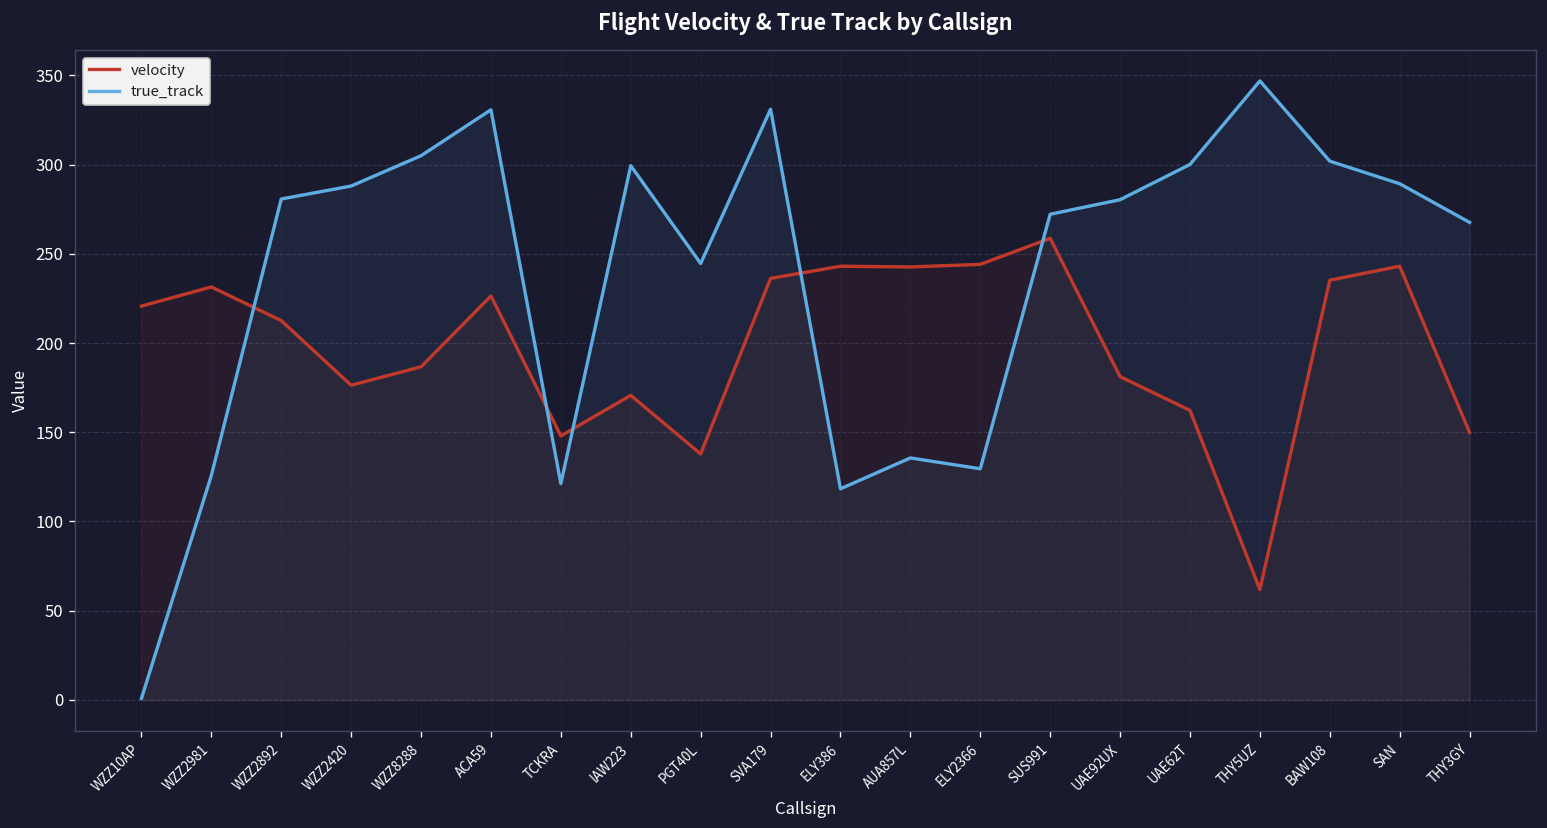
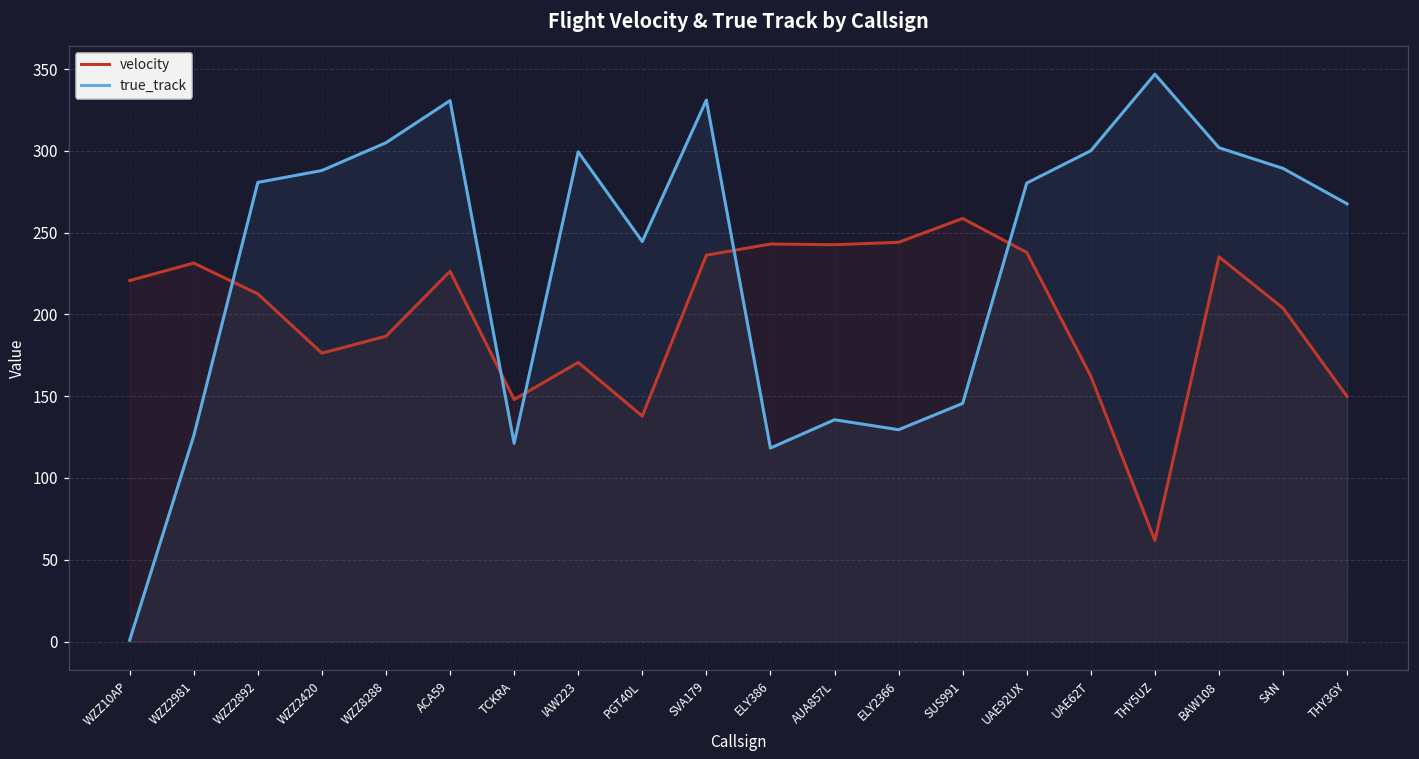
true_track, SUS991: 272 -> 146
velocity, UAE92UX: 181 -> 238
velocity, SAN: 243 -> 204
